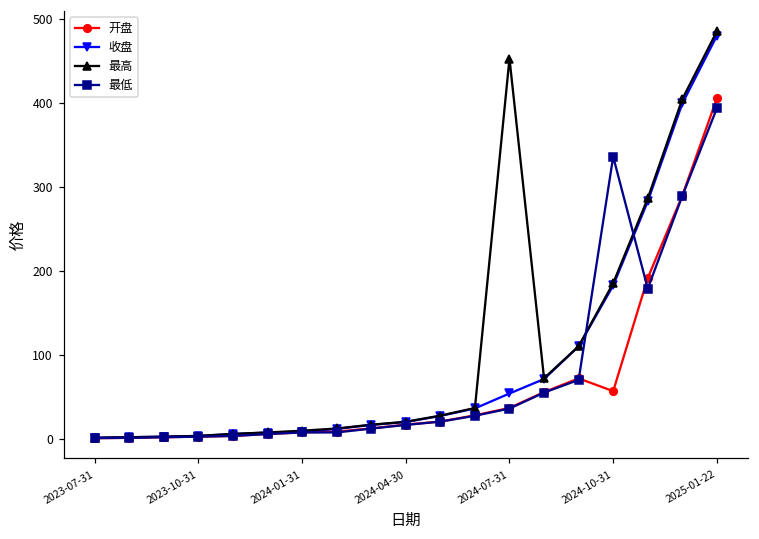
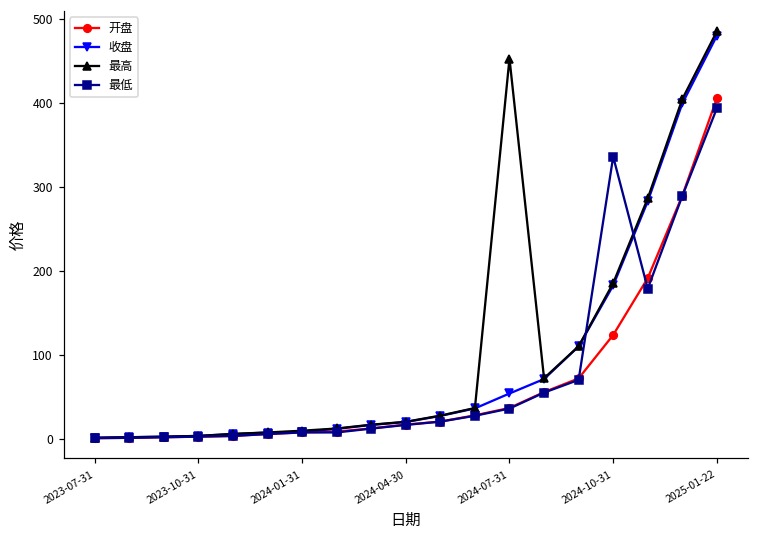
开盘, 2024-10-31: 60 -> 120
